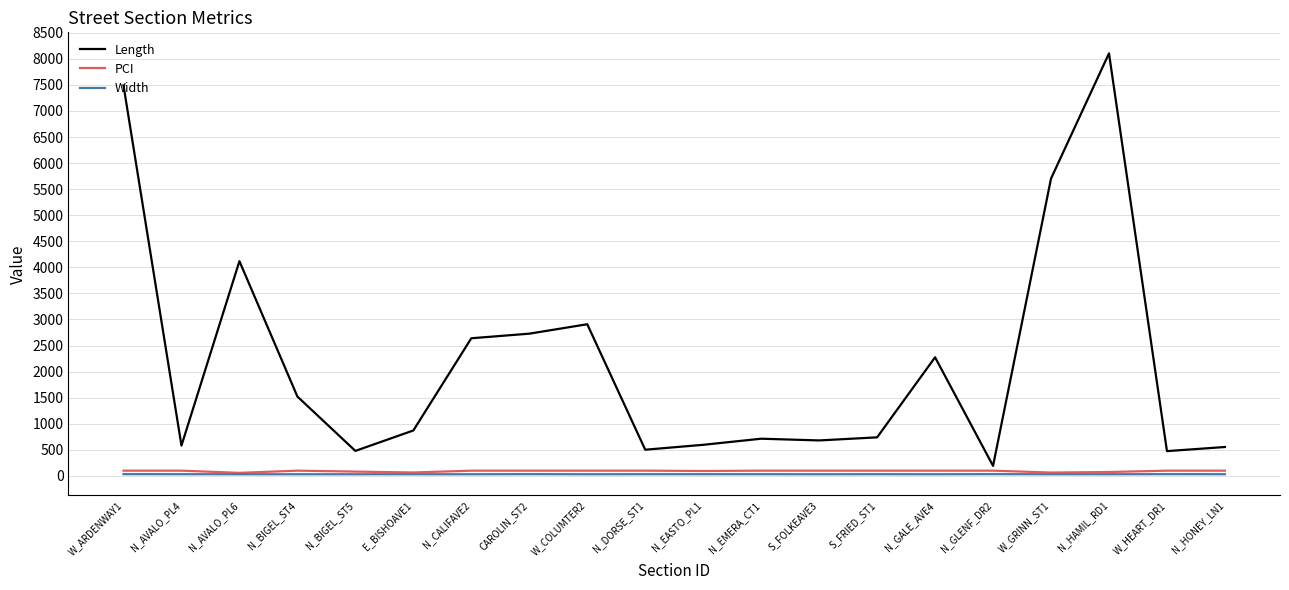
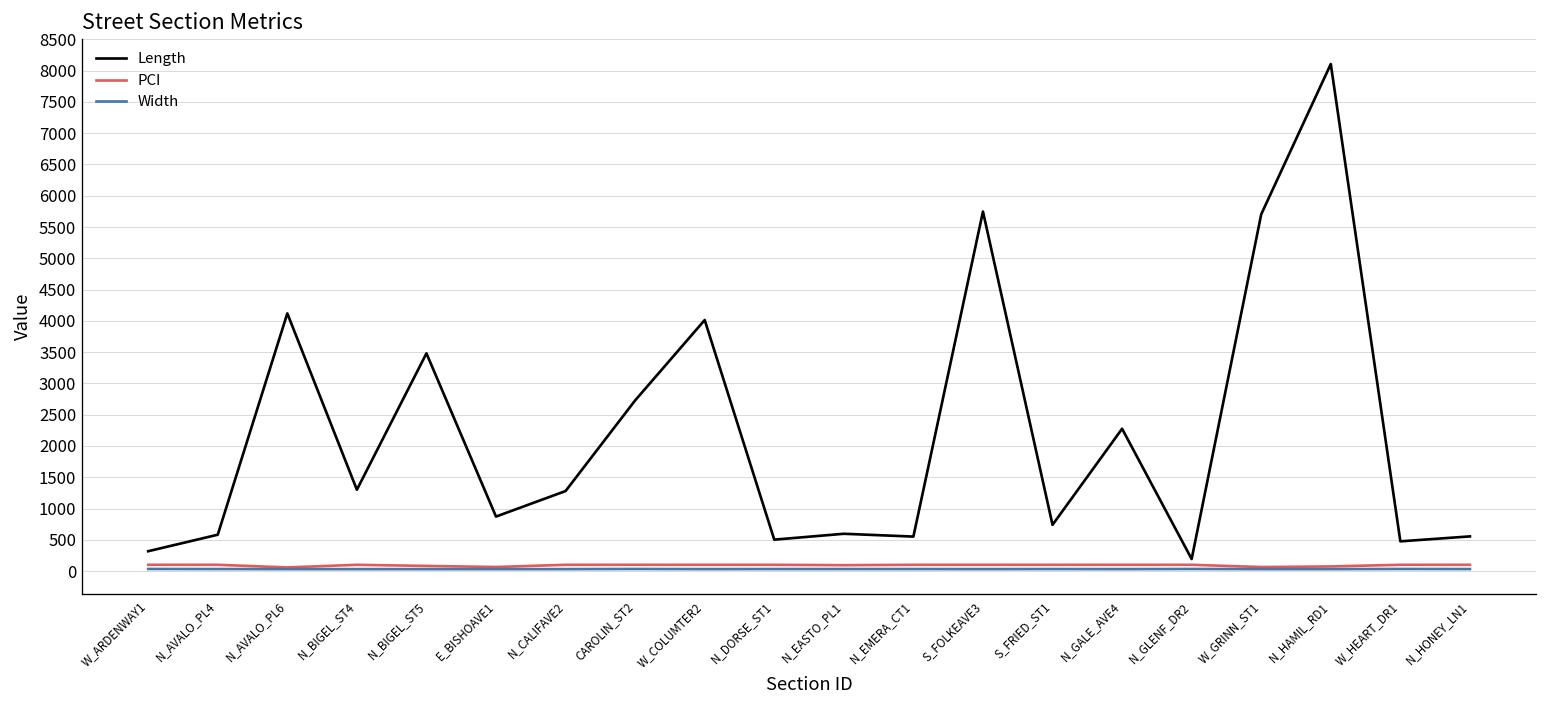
Length, W_ARDENWAY1: 7500 -> 300
Length, N_BIGEL_ST4: 1500 -> 1300
Length, N_BIGEL_ST5: 500 -> 3500
Length, N_CALIFAVE2: 2600 -> 1300
Length, W_COLUMTER2: 2900 -> 4000
Length, N_EMERA_CT1: 700 -> 600
Length, S_FOLKEAVE3: 700 -> 5700
